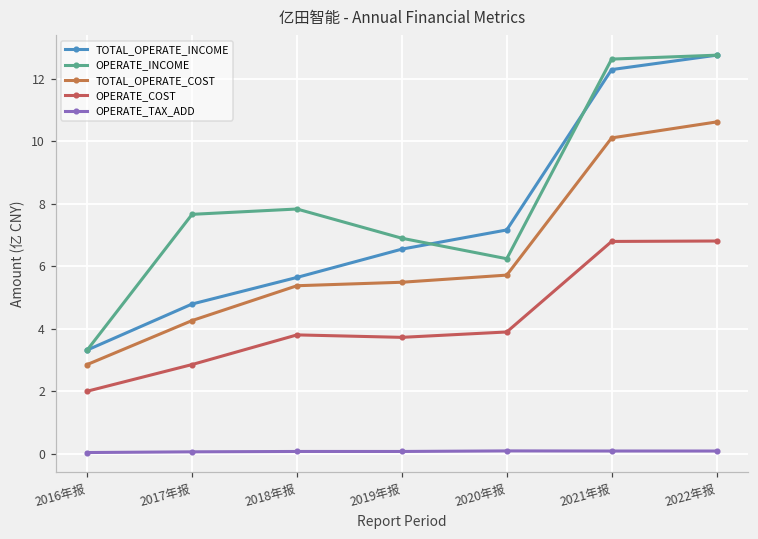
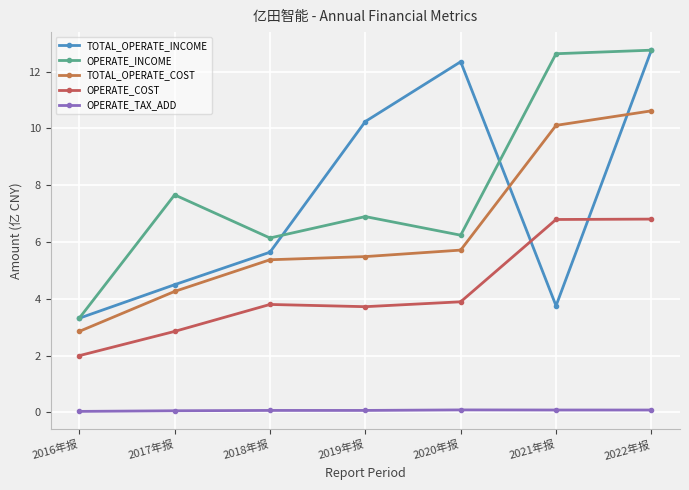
TOTAL_OPERATE_INCOME, 2017年报: 4.8 -> 4.5
OPERATE_INCOME, 2018年报: 7.8 -> 6.1
TOTAL_OPERATE_INCOME, 2019年报: 6.5 -> 10.2
TOTAL_OPERATE_INCOME, 2020年报: 7.2 -> 12.4
TOTAL_OPERATE_INCOME, 2021年报: 12.3 -> 3.8
